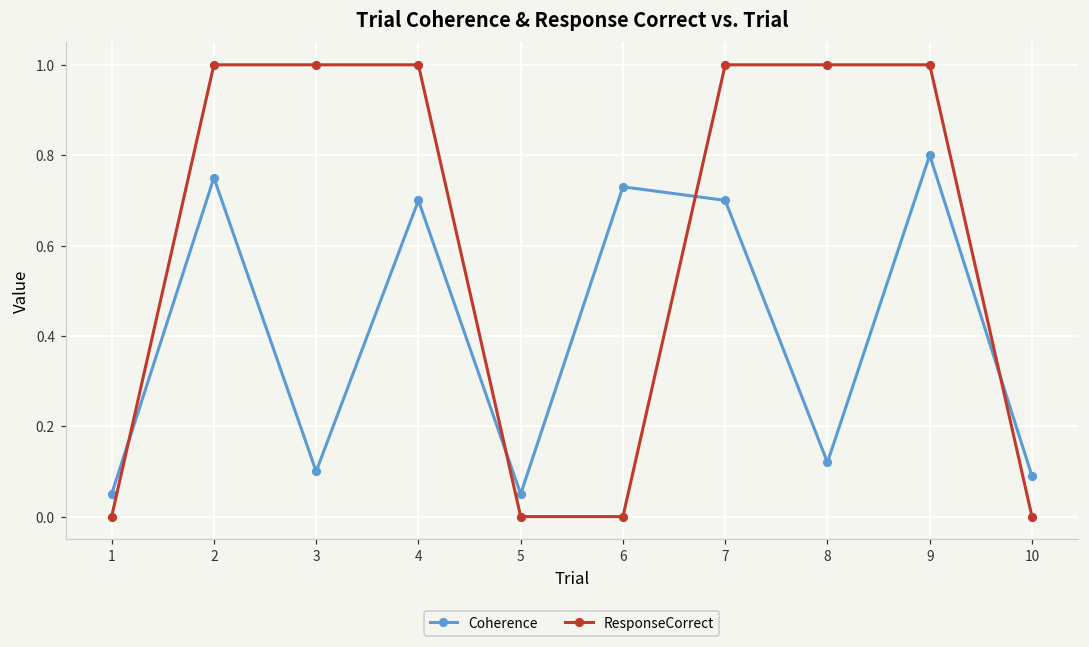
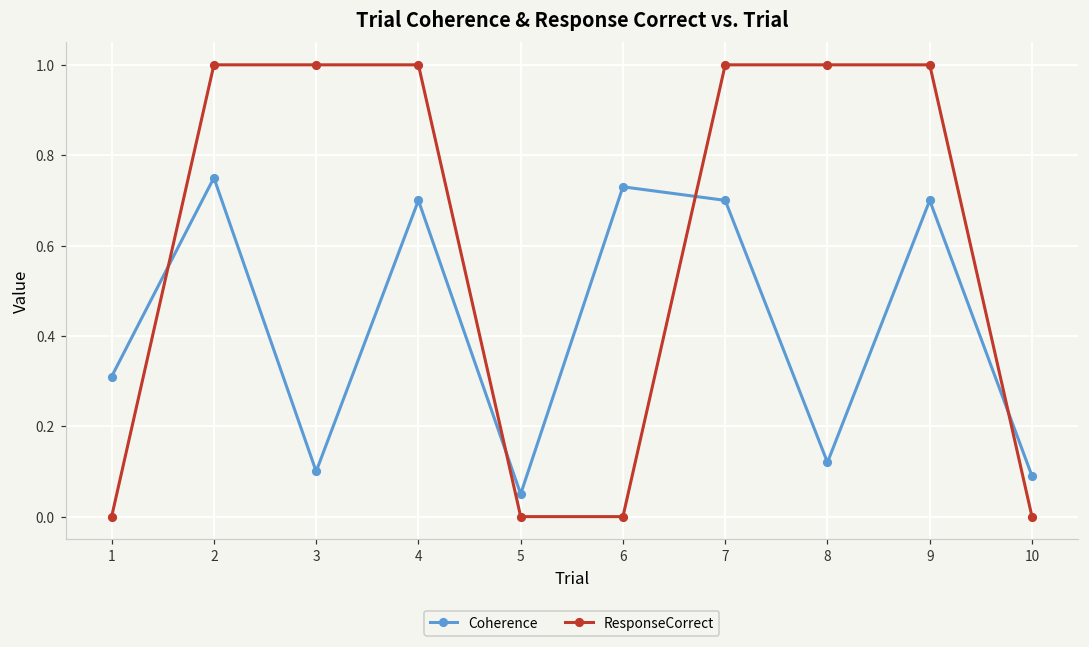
Coherence, 1: 0.05 -> 0.31
Coherence, 9: 0.8 -> 0.7
